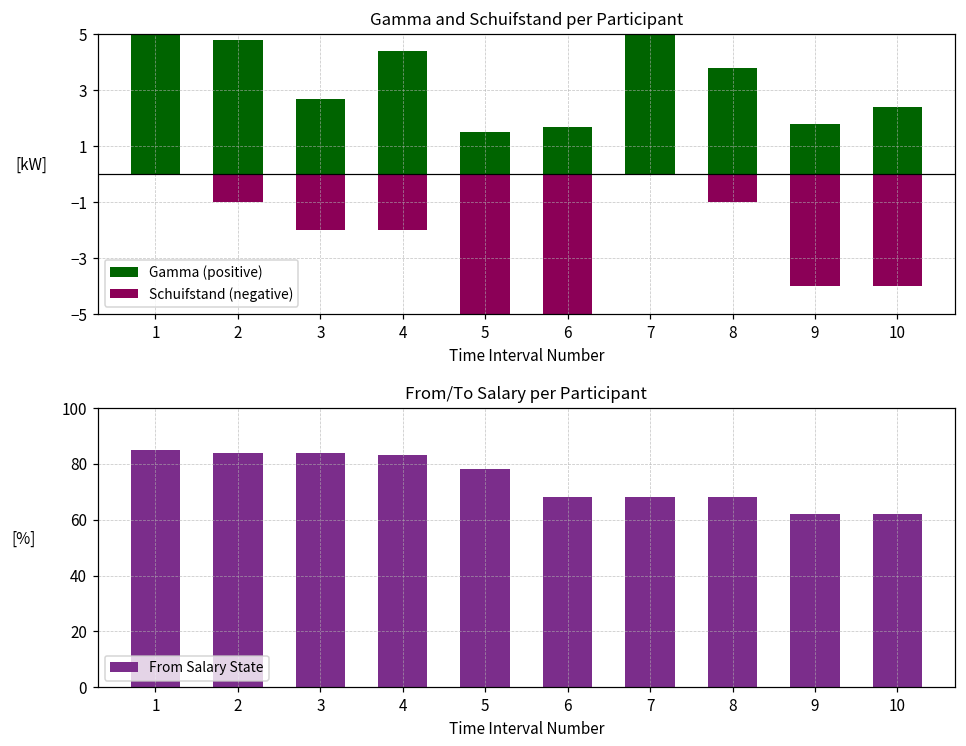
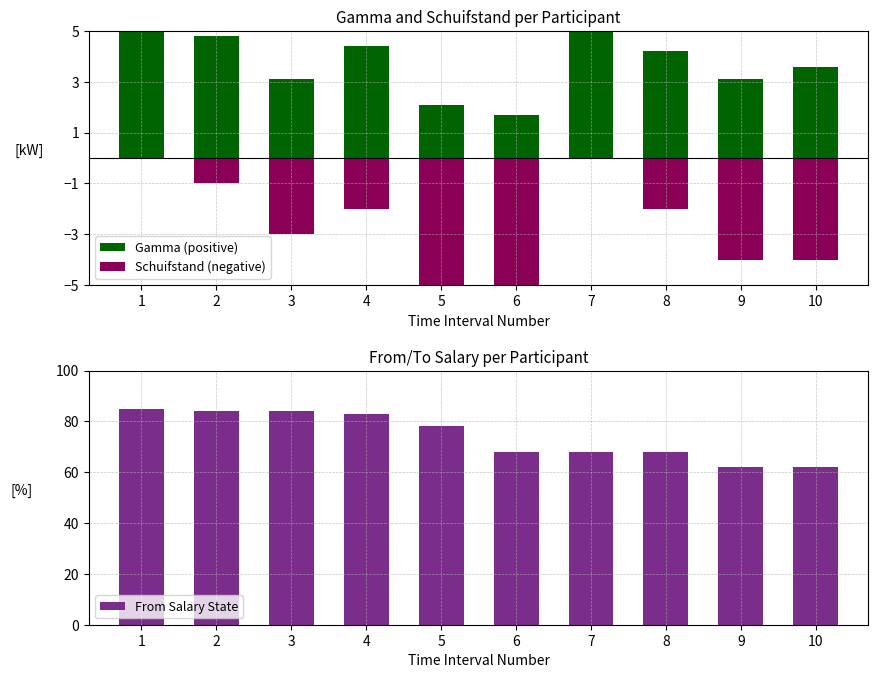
Gamma and Schuifstand per Participant, Gamma (positive), 3: 2.7 -> 3.1
Gamma and Schuifstand per Participant, Schuifstand (negative), 3: -2.0 -> -3.0
Gamma and Schuifstand per Participant, Gamma (positive), 5: 1.5 -> 2.1
Gamma and Schuifstand per Participant, Gamma (positive), 8: 3.8 -> 4.2
Gamma and Schuifstand per Participant, Schuifstand (negative), 8: -1.0 -> -2.0
Gamma and Schuifstand per Participant, Gamma (positive), 9: 1.8 -> 3.1
Gamma and Schuifstand per Participant, Gamma (positive), 10: 2.4 -> 3.6
